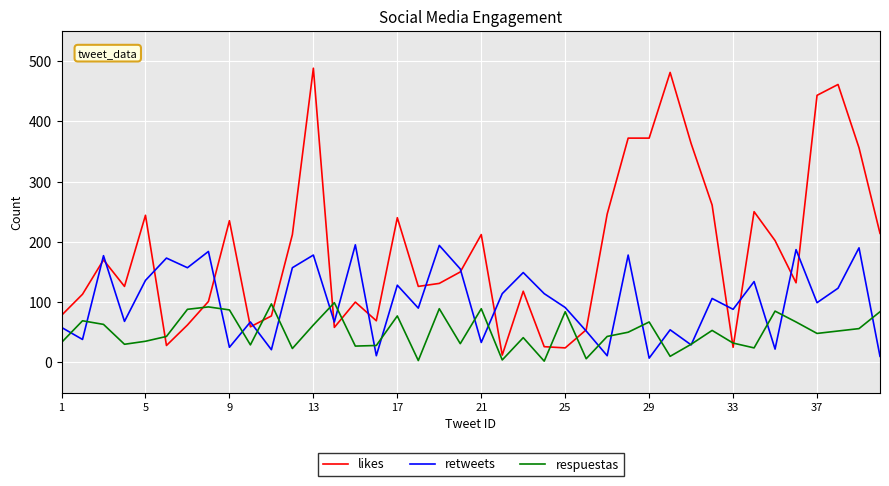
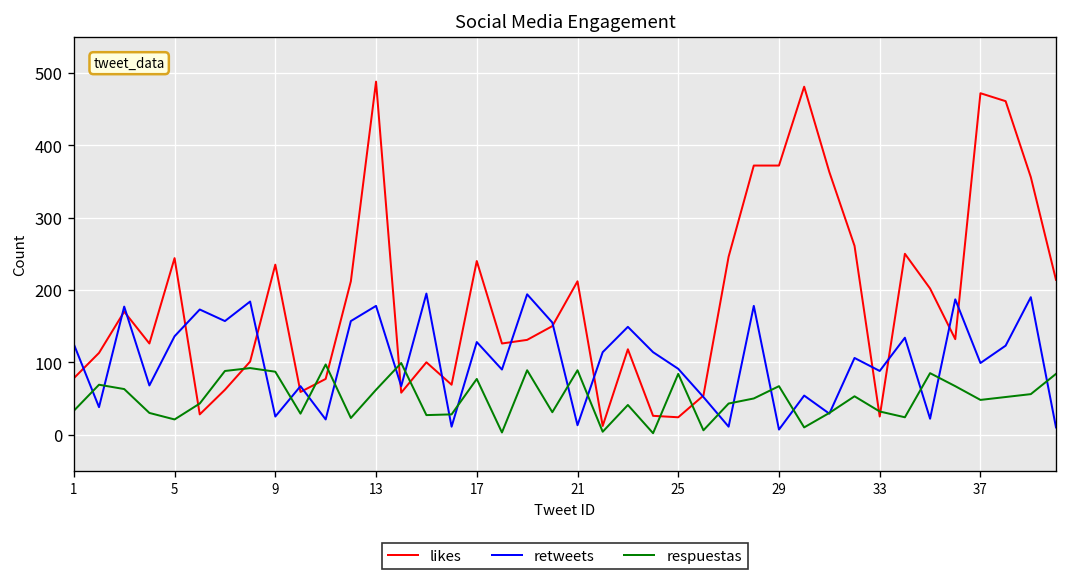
retweets, 1: 60 -> 130
respuestas, 5: 40 -> 20
retweets, 21: 30 -> 10
likes, 37: 440 -> 470
